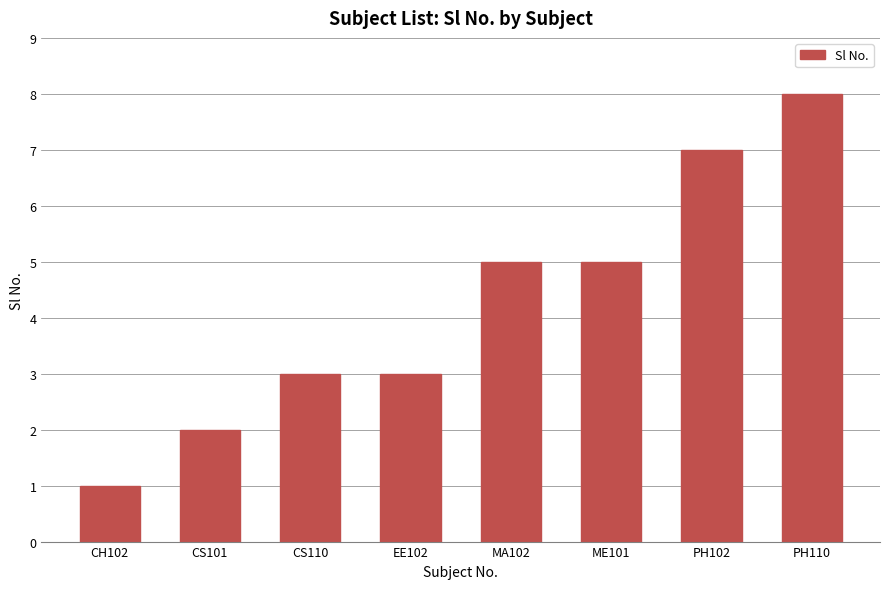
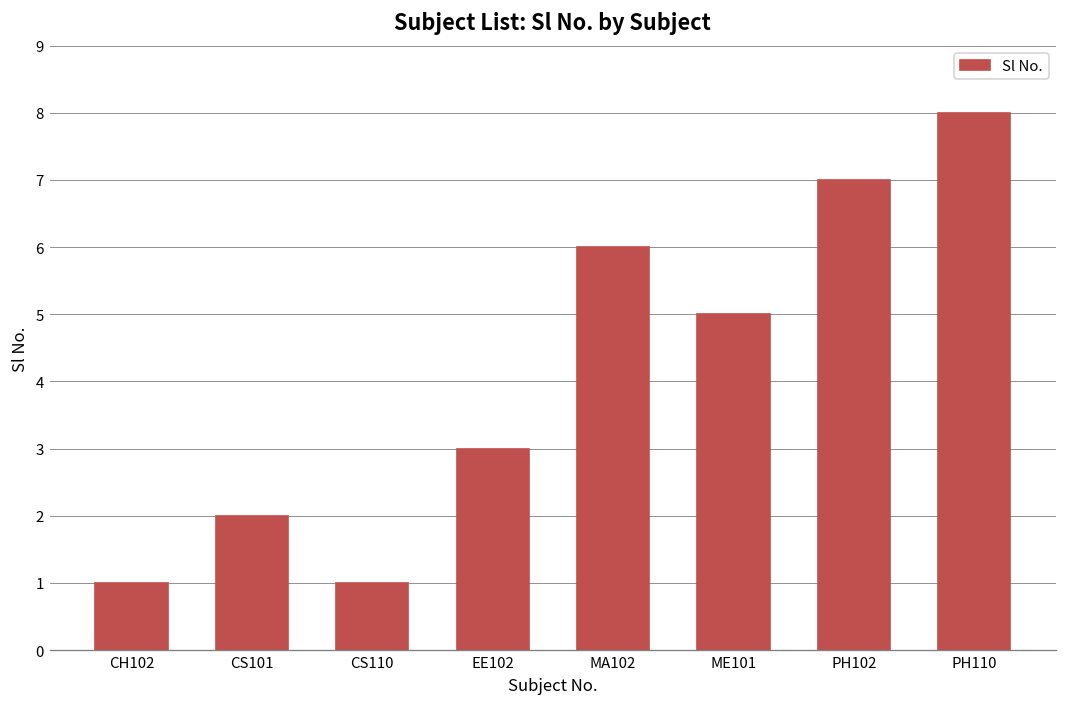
CS110: 3 -> 1
MA102: 5 -> 6
